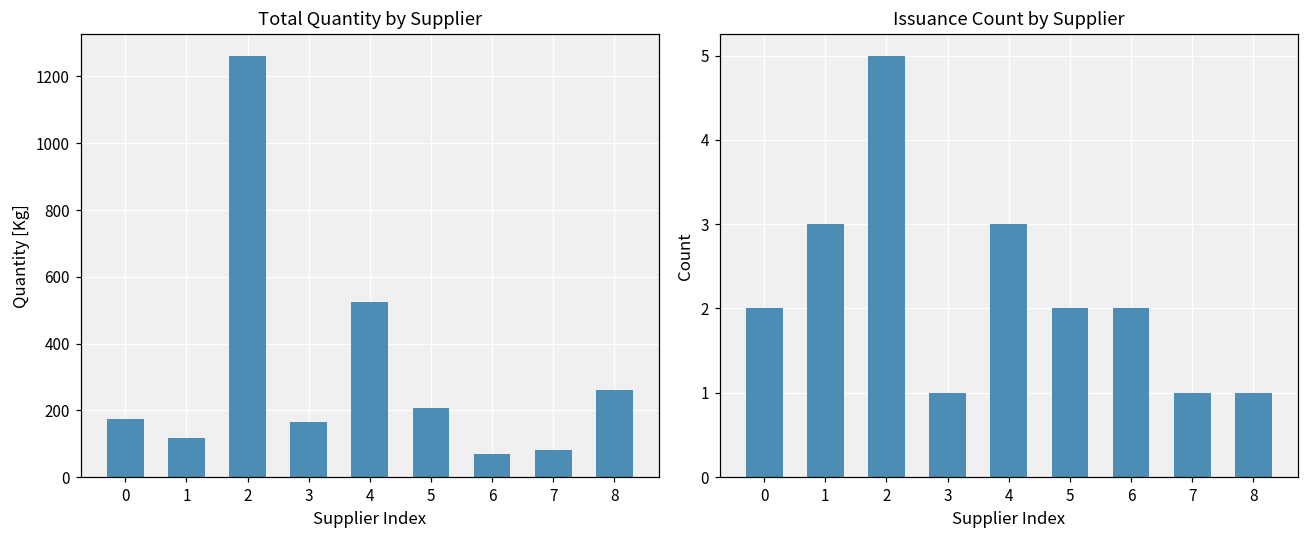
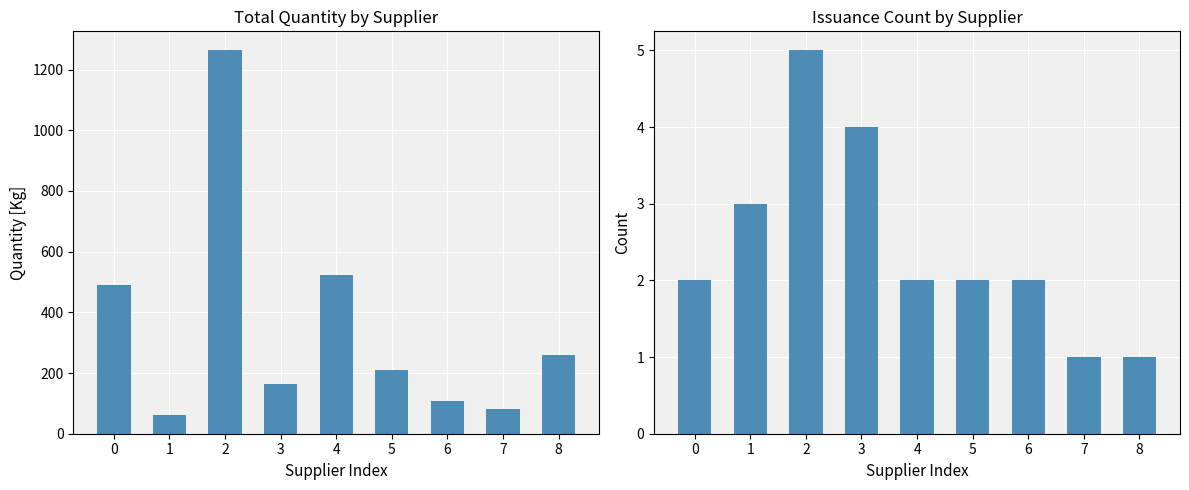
Total Quantity by Supplier, 0: 170 -> 490
Total Quantity by Supplier, 1: 120 -> 60
Total Quantity by Supplier, 6: 70 -> 110
Issuance Count by Supplier, 3: 1 -> 4
Issuance Count by Supplier, 4: 3 -> 2
